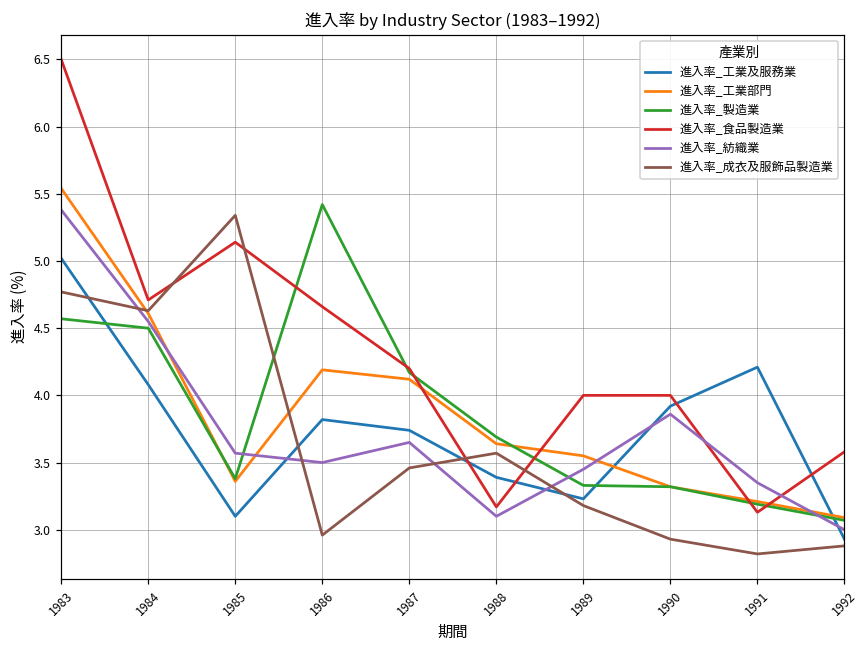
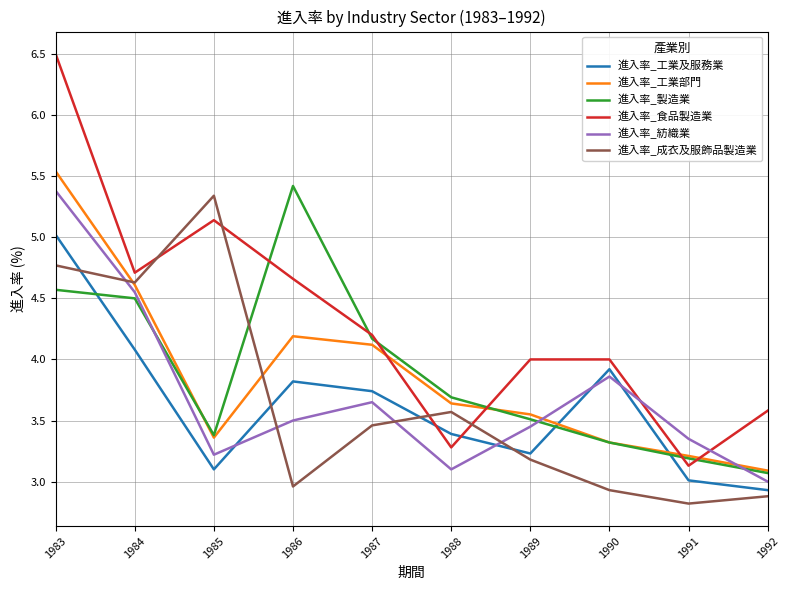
進入率_紡織業, 1985: 3.57 -> 3.22
進入率_食品製造業, 1988: 3.17 -> 3.28
進入率_製造業, 1989: 3.33 -> 3.51
進入率_工業及服務業, 1991: 4.21 -> 3.01
